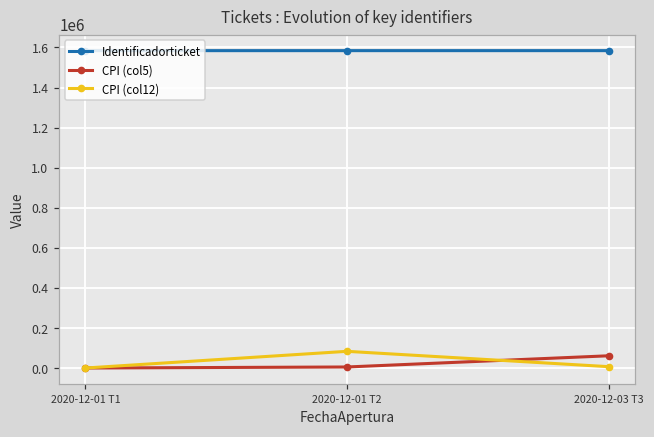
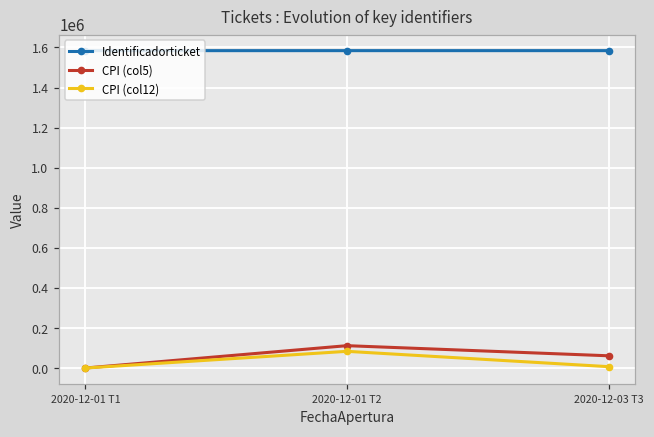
CPI (col5), 2020-12-01 T2: 10000 -> 110000
